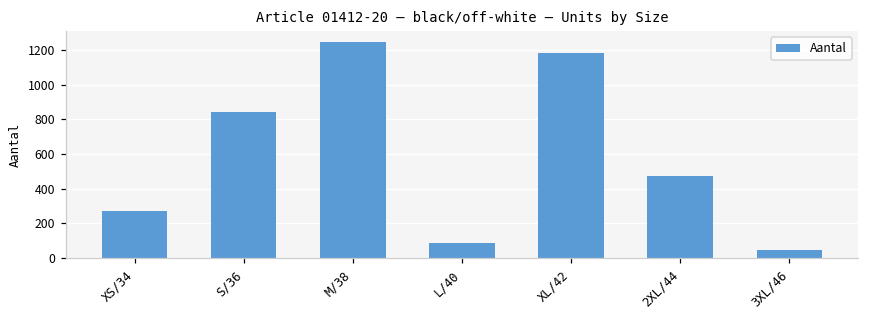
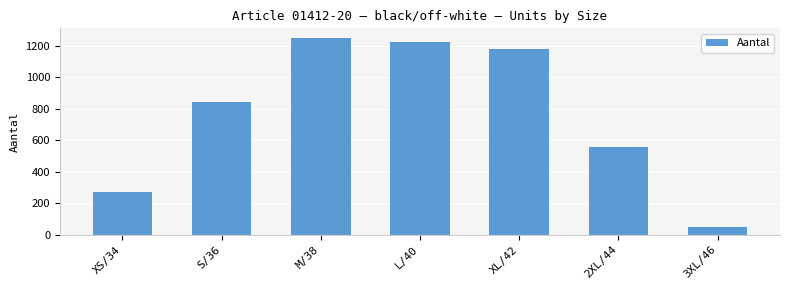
L/40: 90 -> 1220
2XL/44: 470 -> 550
